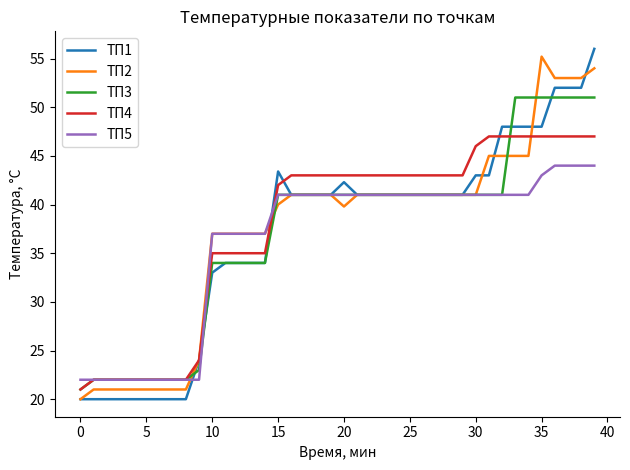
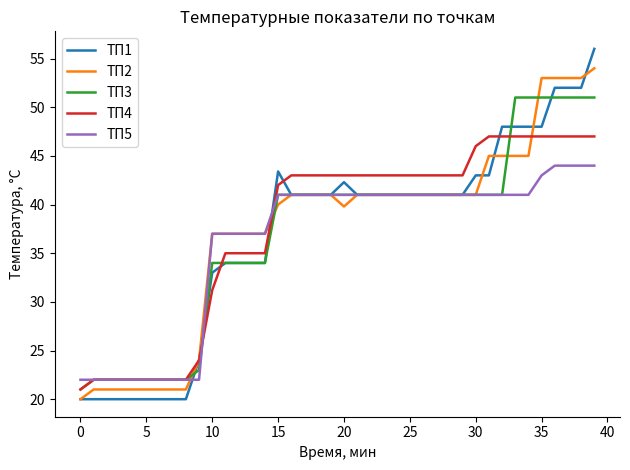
ТП4, 10: 35 -> 31
ТП2, 35: 55 -> 53
